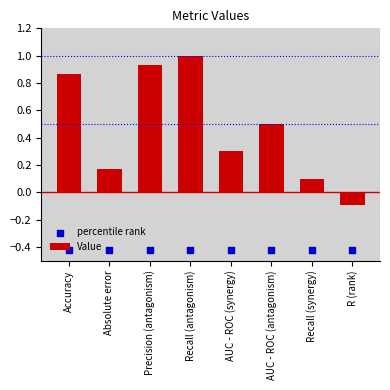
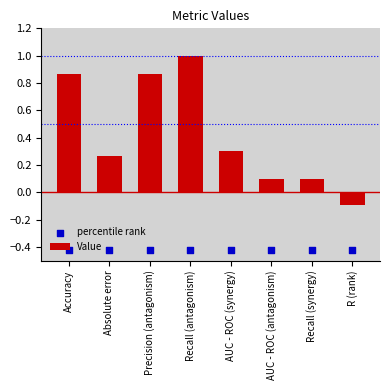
Value, Absolute error: 0.17 -> 0.27
Value, Precision (antagonism): 0.93 -> 0.87
Value, AUC - ROC (antagonism): 0.5 -> 0.1
